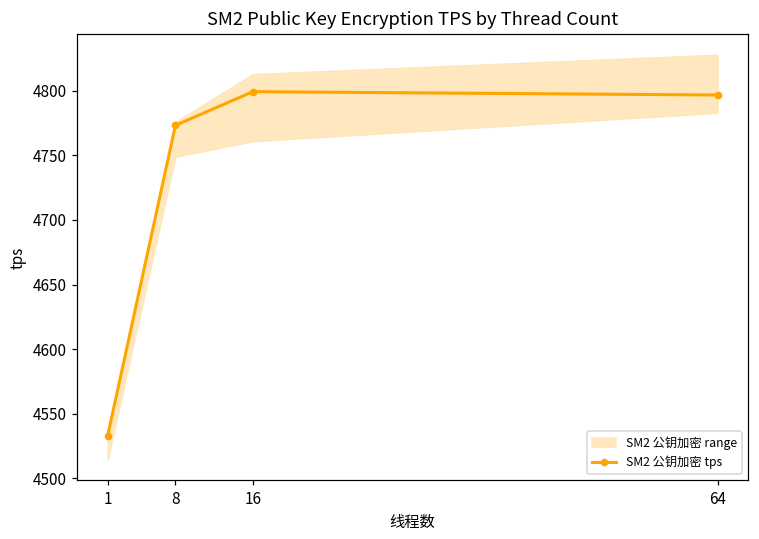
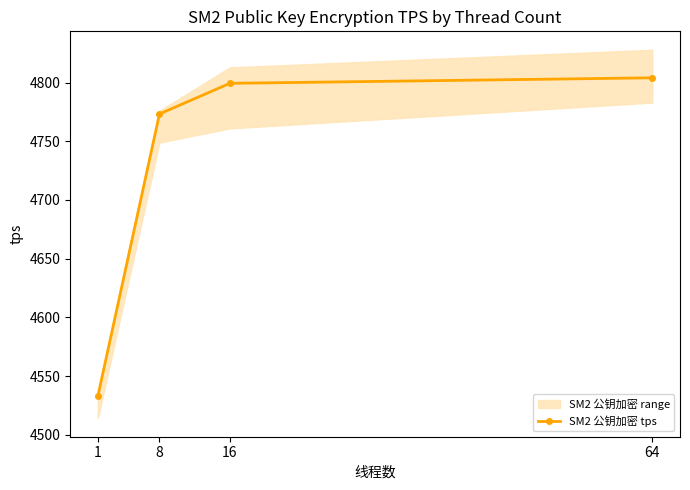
SM2 公钥加密 tps, 64: 4797 -> 4804
